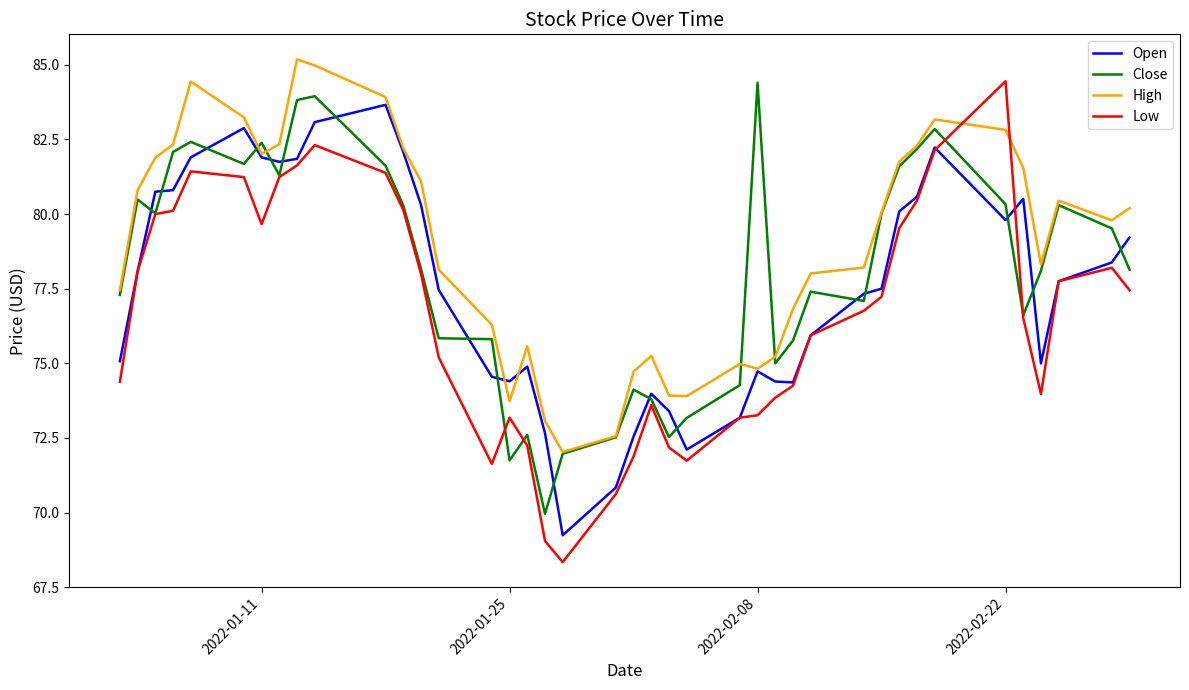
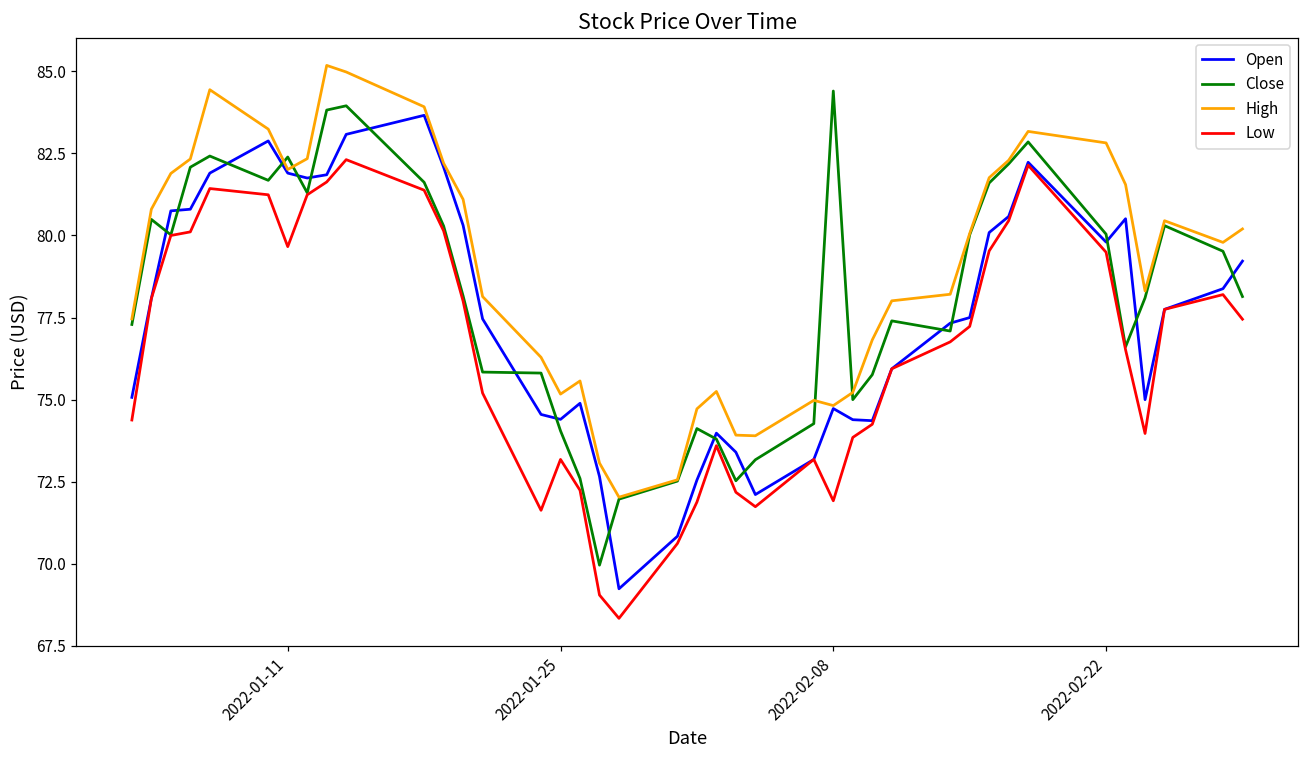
Close, 2022-01-25: 71.8 -> 74.1
High, 2022-01-25: 73.7 -> 75.2
Low, 2022-02-08: 73.3 -> 71.9
Close, 2022-02-22: 80.3 -> 80.0
Low, 2022-02-22: 84.5 -> 79.5
